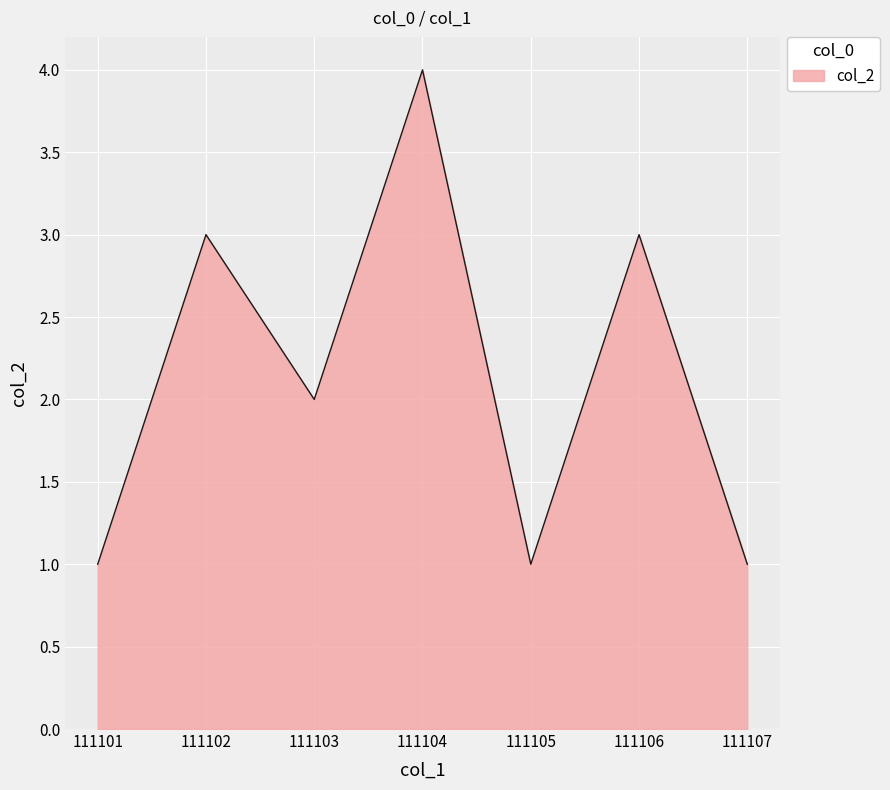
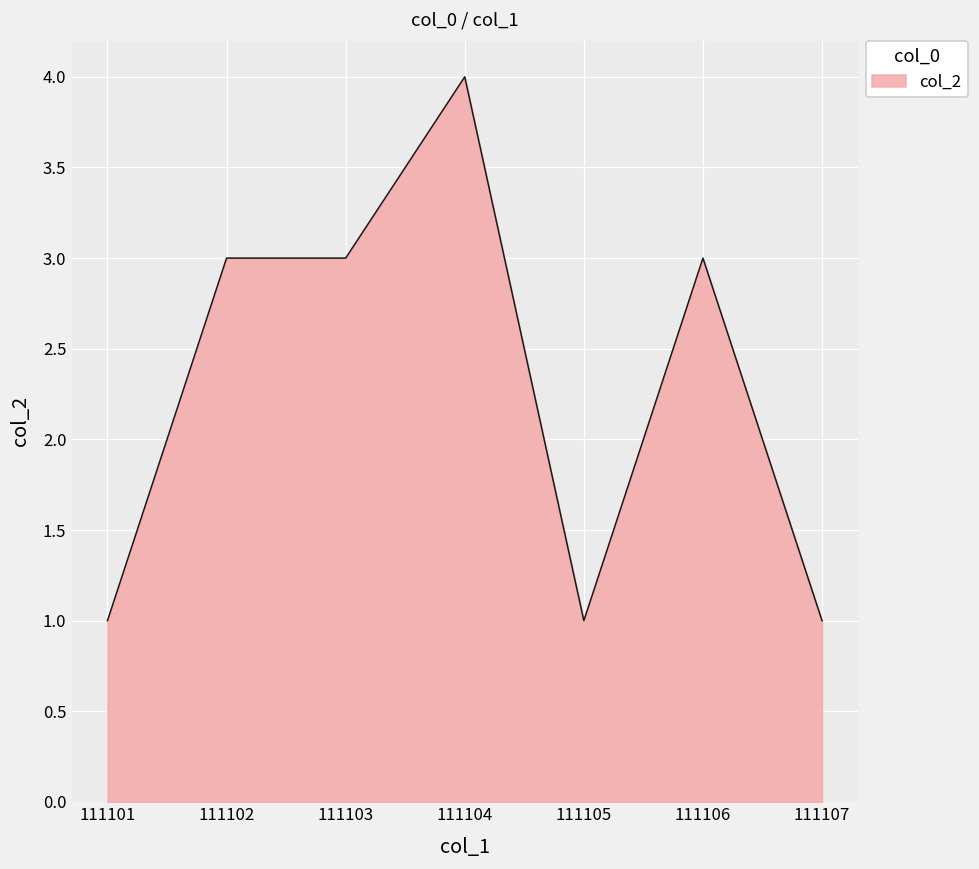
111103: 2 -> 3
